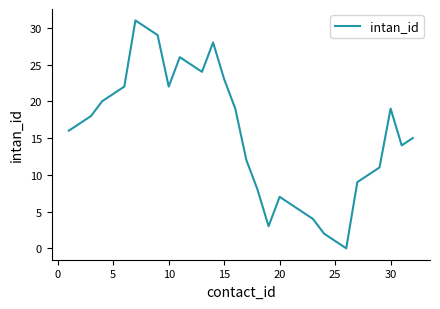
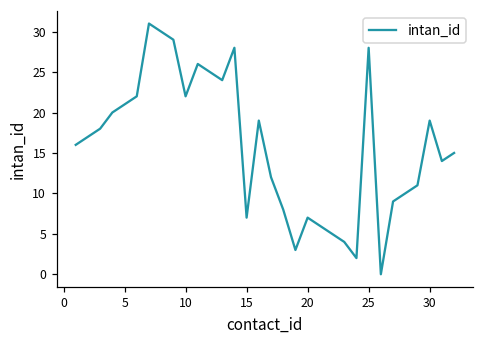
15: 23 -> 7
25: 1 -> 28
